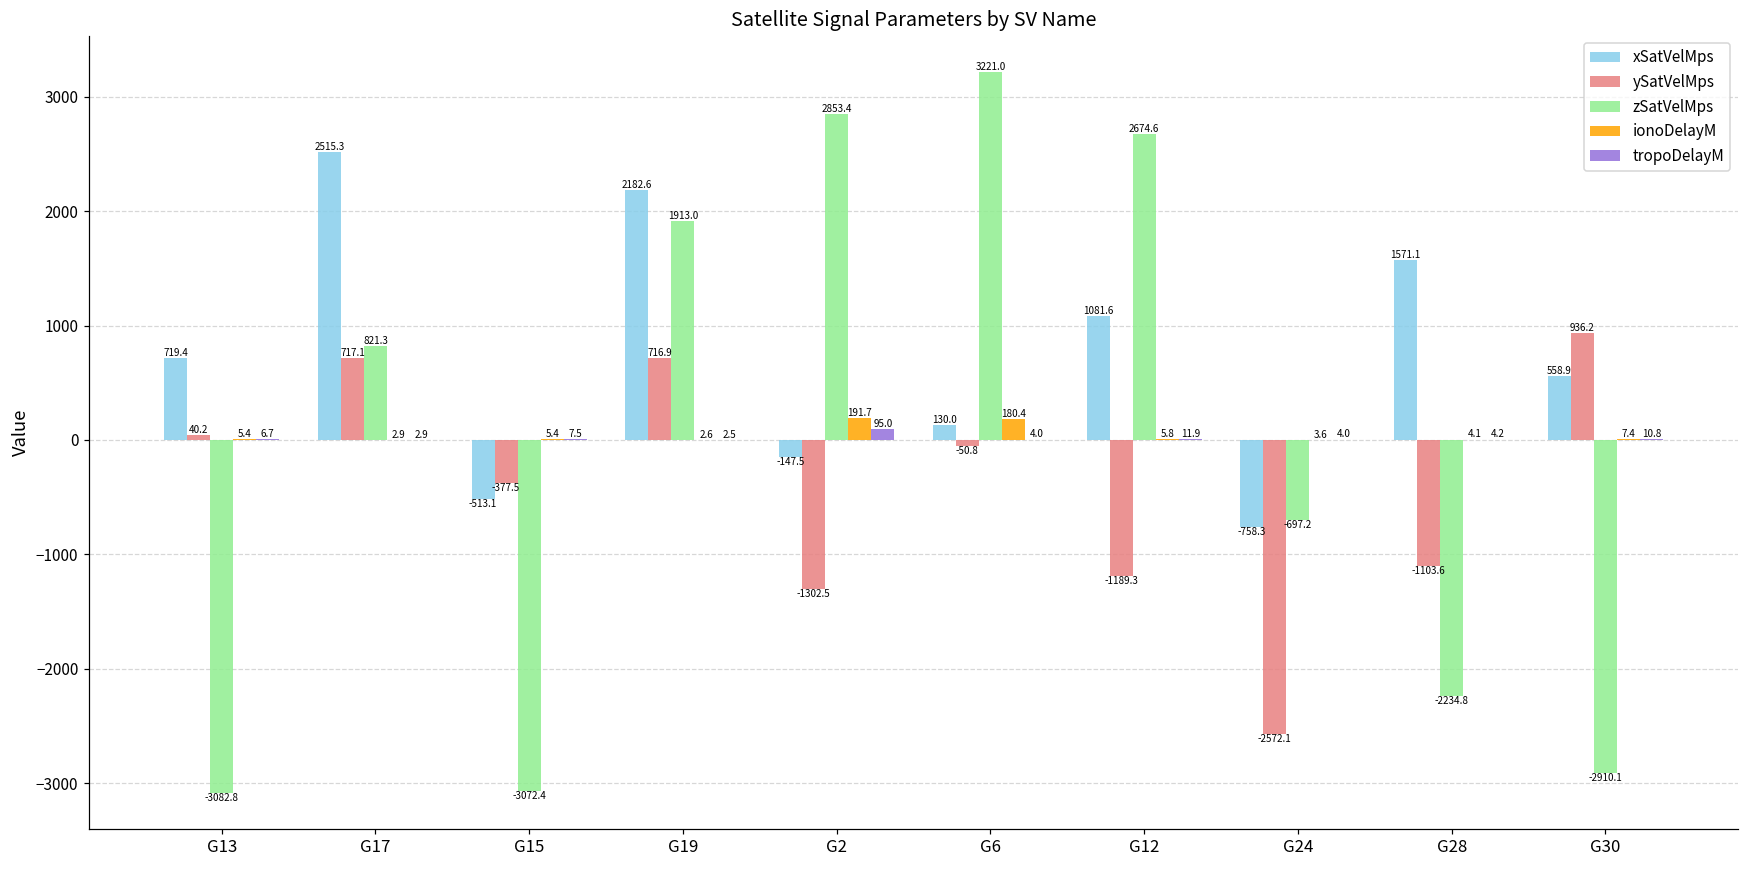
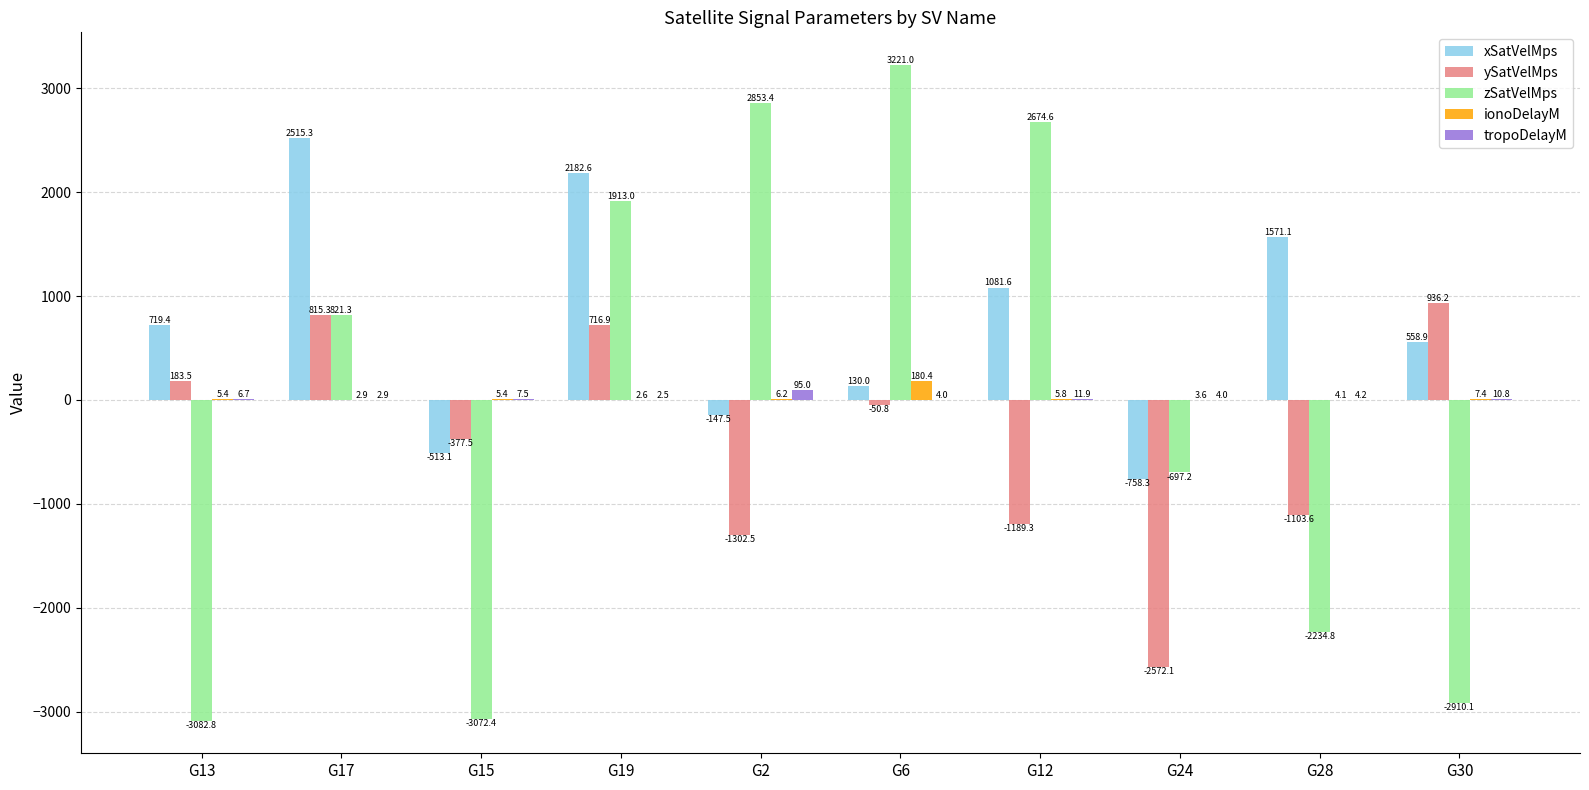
ySatVelMps, G13: 40.2 -> 183.5
ySatVelMps, G17: 717.1 -> 815.3
ionoDelayM, G2: 191.7 -> 6.2
